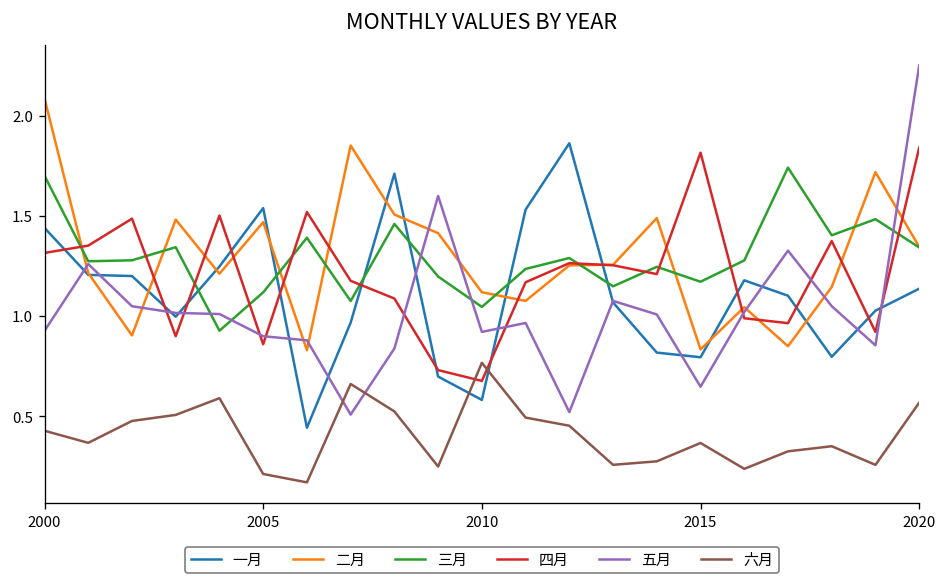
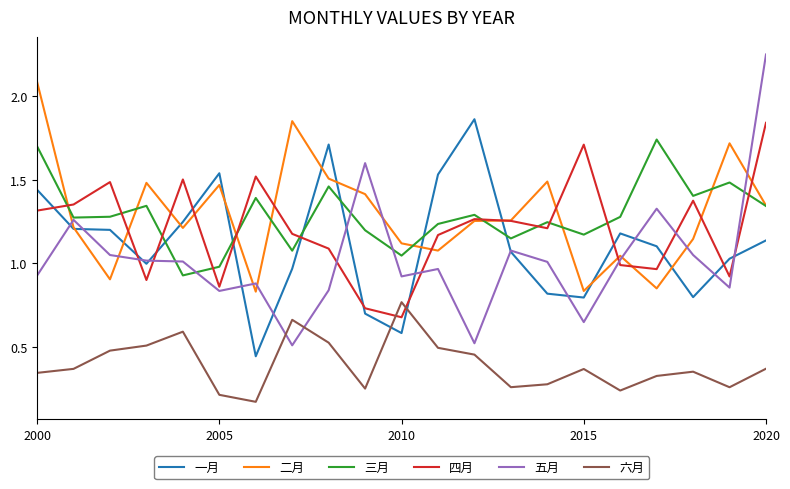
六月, 2000: 0.43 -> 0.34
三月, 2005: 1.12 -> 0.98
五月, 2005: 0.90 -> 0.83
四月, 2015: 1.82 -> 1.71
六月, 2020: 0.57 -> 0.37
